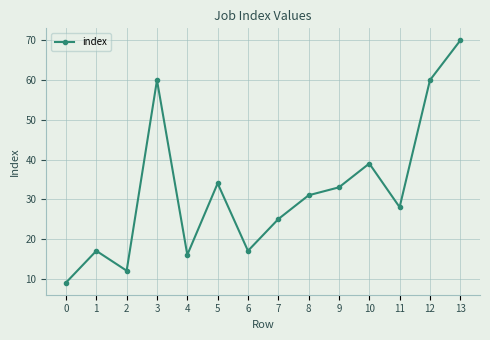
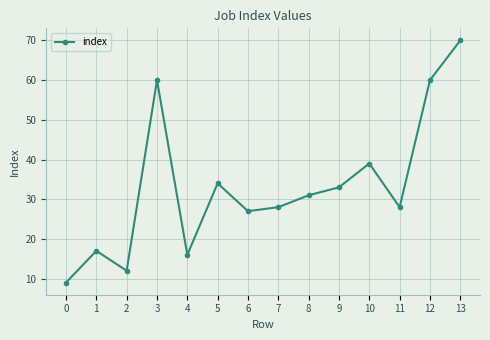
6: 17 -> 27
7: 25 -> 28
